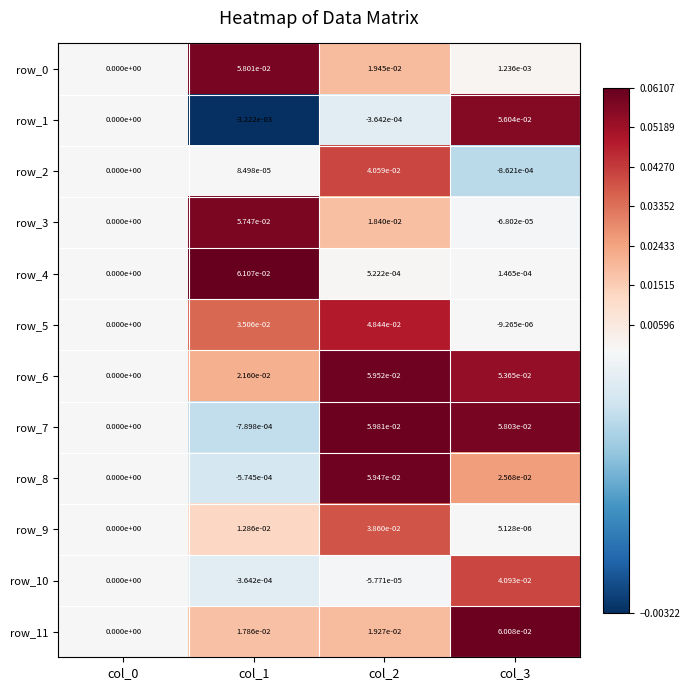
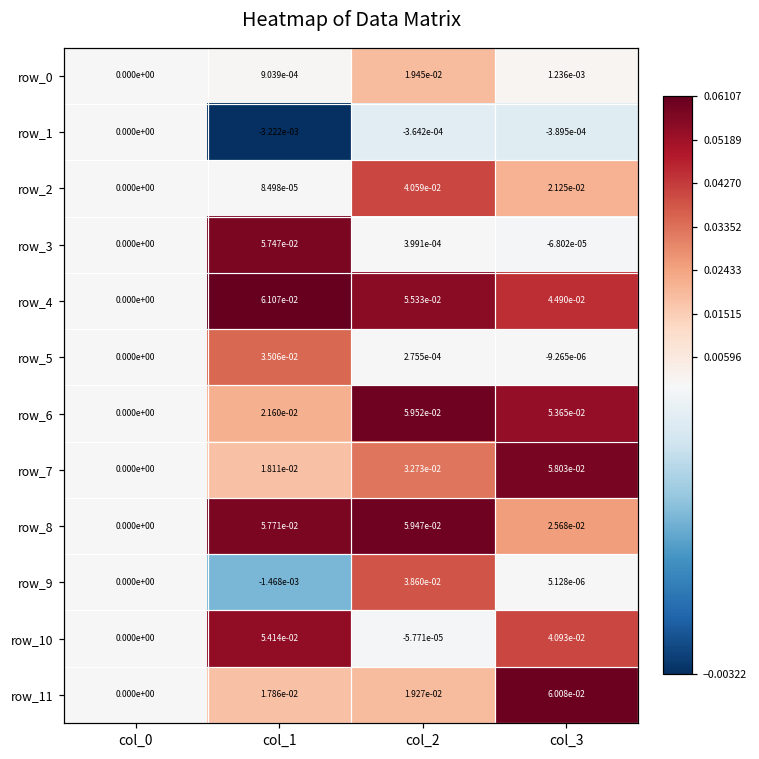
row_0, col_1: 5.801e-02 -> 9.039e-04
row_1, col_3: 5.604e-02 -> -3.895e-04
row_2, col_3: -8.621e-04 -> 2.125e-02
row_3, col_2: 1.840e-02 -> 3.991e-04
row_4, col_2: 5.222e-04 -> 5.533e-02
row_4, col_3: 1.465e-04 -> 4.490e-02
row_5, col_2: 4.844e-02 -> 2.755e-04
row_7, col_1: -7.898e-04 -> 1.811e-02
row_7, col_2: 5.981e-02 -> 3.273e-02
row_8, col_1: -5.745e-04 -> 5.771e-02
row_9, col_1: 1.286e-02 -> -1.468e-03
row_10, col_1: -3.642e-04 -> 5.414e-02
